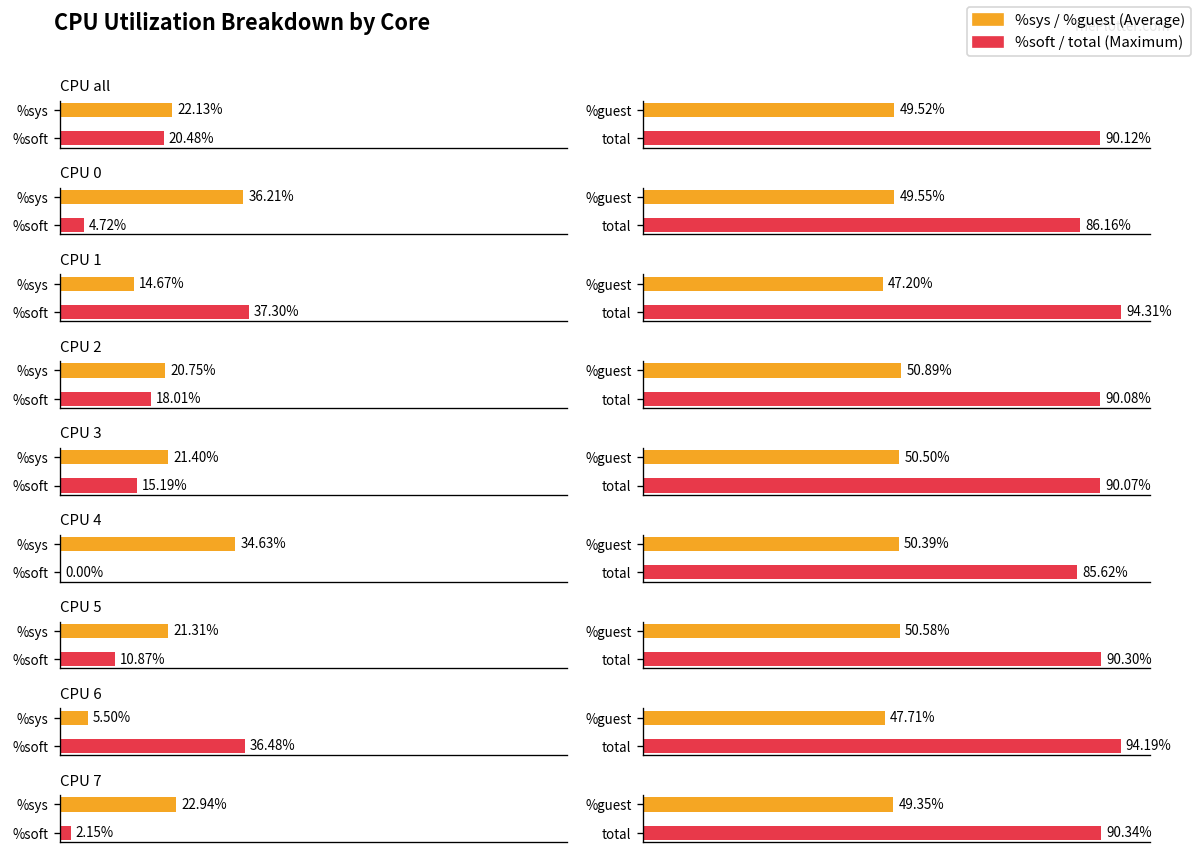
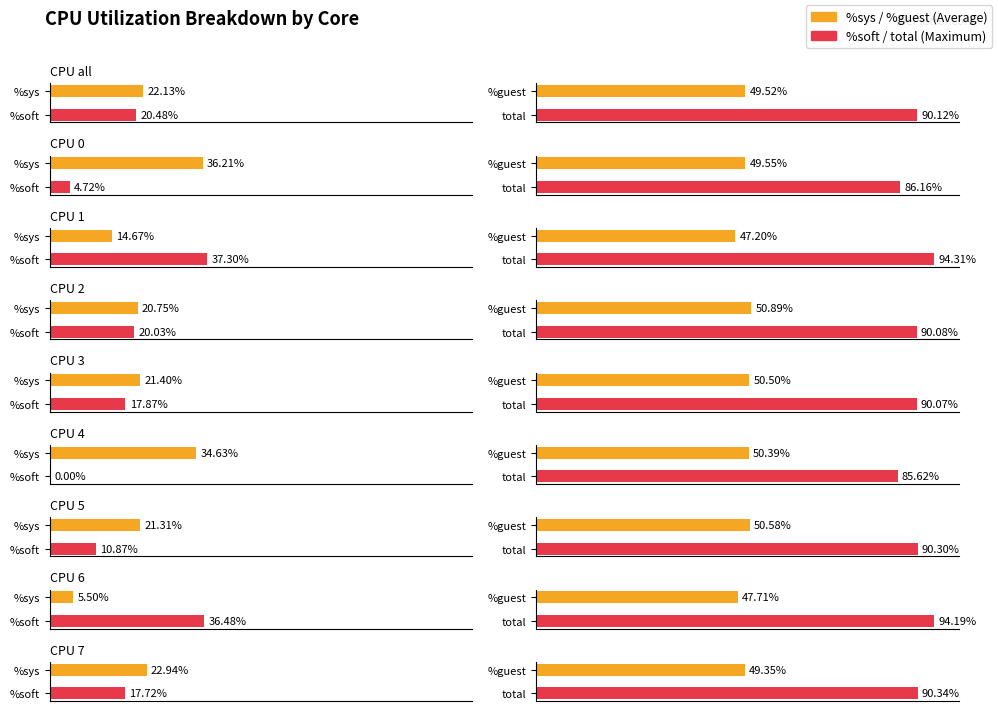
CPU 2, %soft: 18.01% -> 20.03%
CPU 3, %soft: 15.19% -> 17.87%
CPU 7, %soft: 2.15% -> 17.72%
